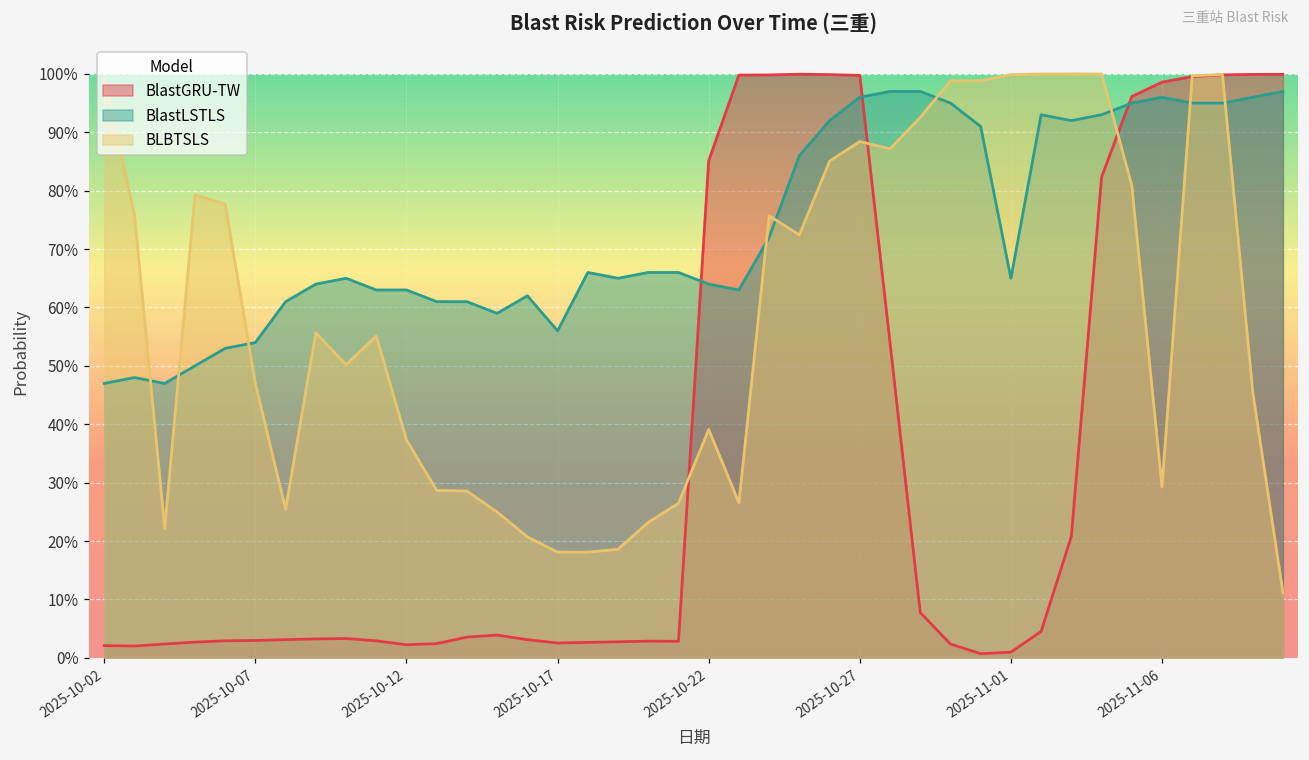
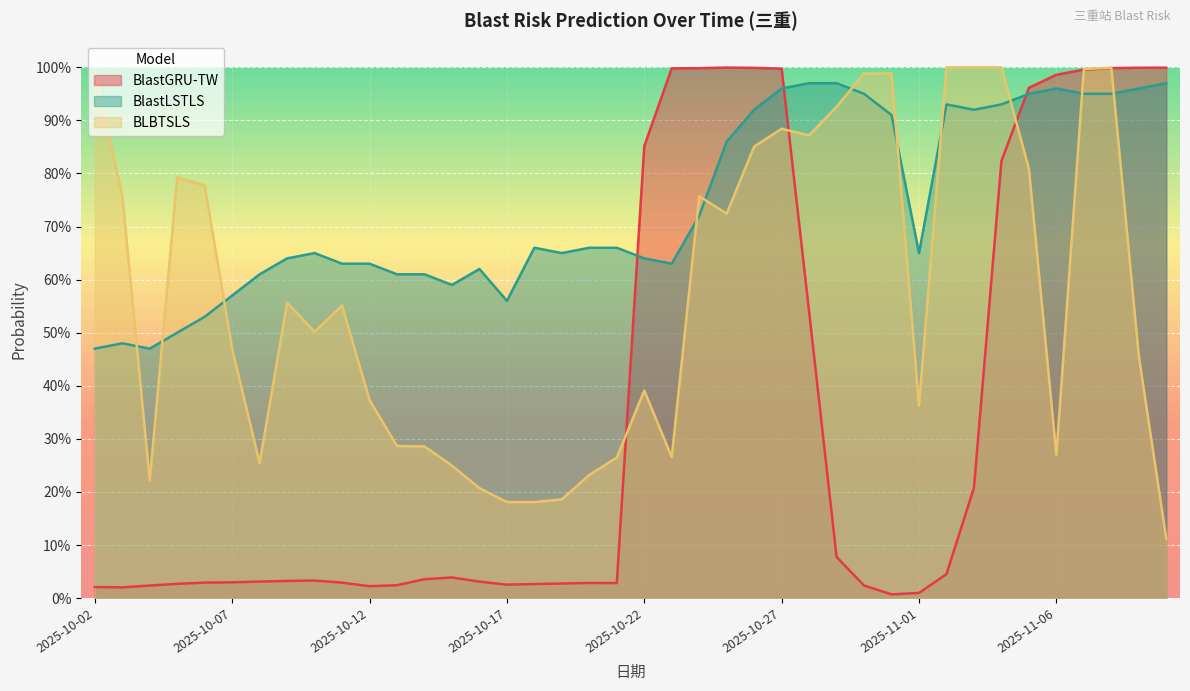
BlastLSTLS, 2025-10-07: 54% -> 57%
BLBTSLS, 2025-11-01: 100% -> 36%
BLBTSLS, 2025-11-06: 29% -> 27%
